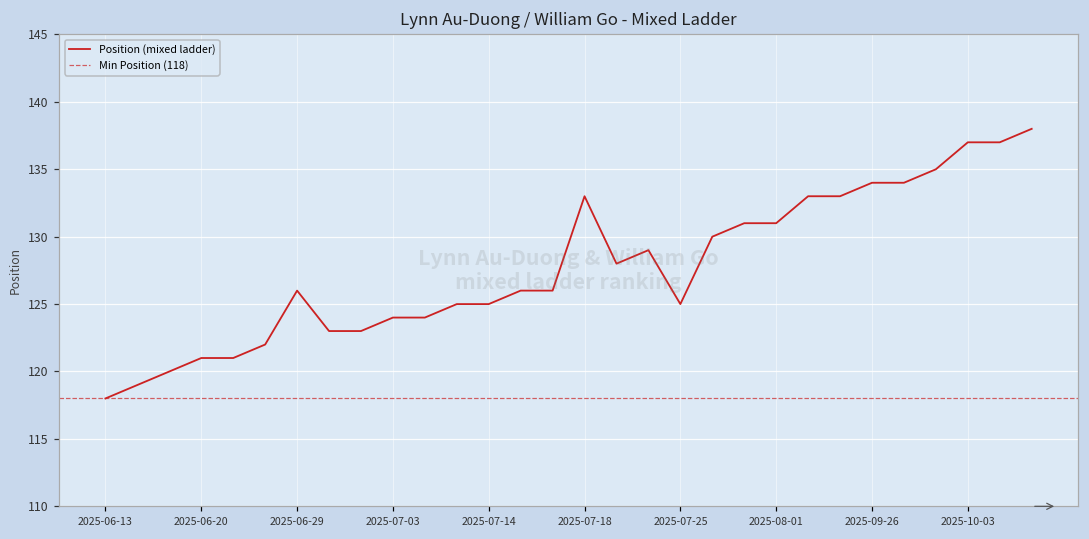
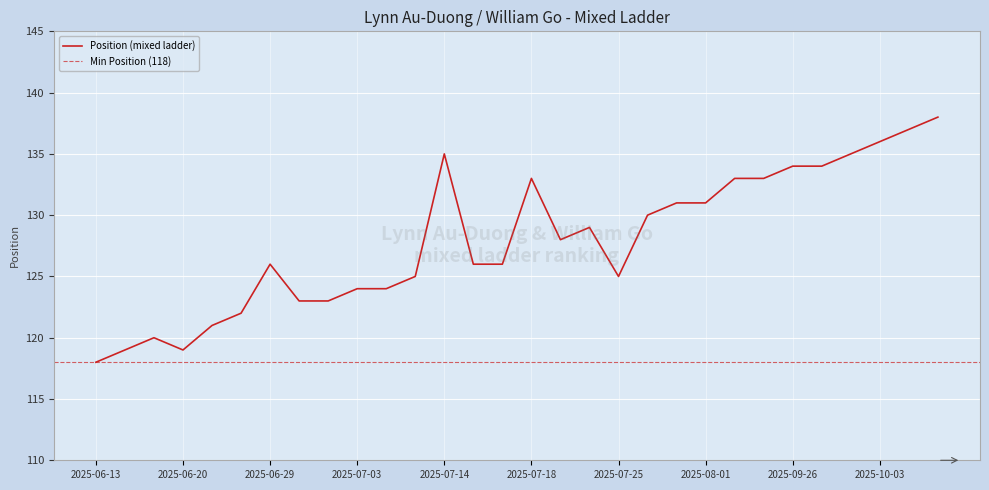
2025-06-20: 121 -> 119
2025-07-14: 125 -> 135
2025-10-03: 137 -> 136
